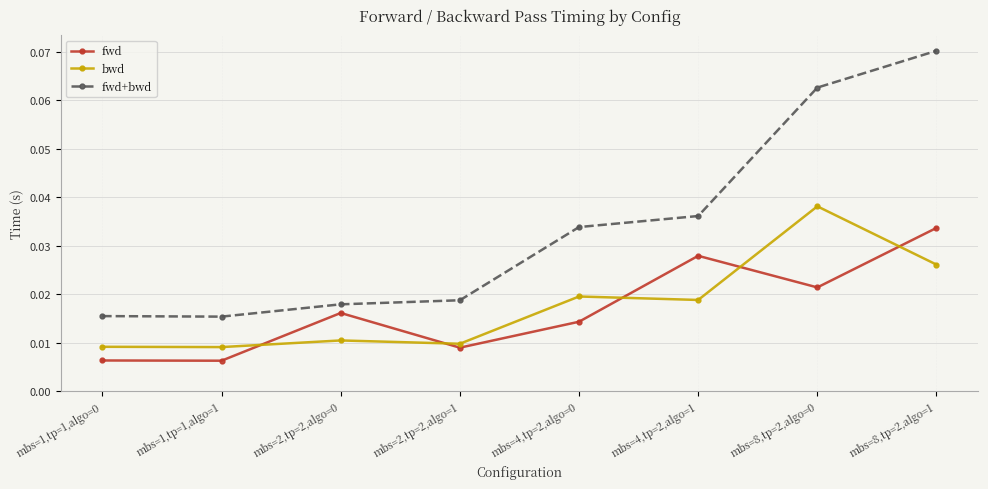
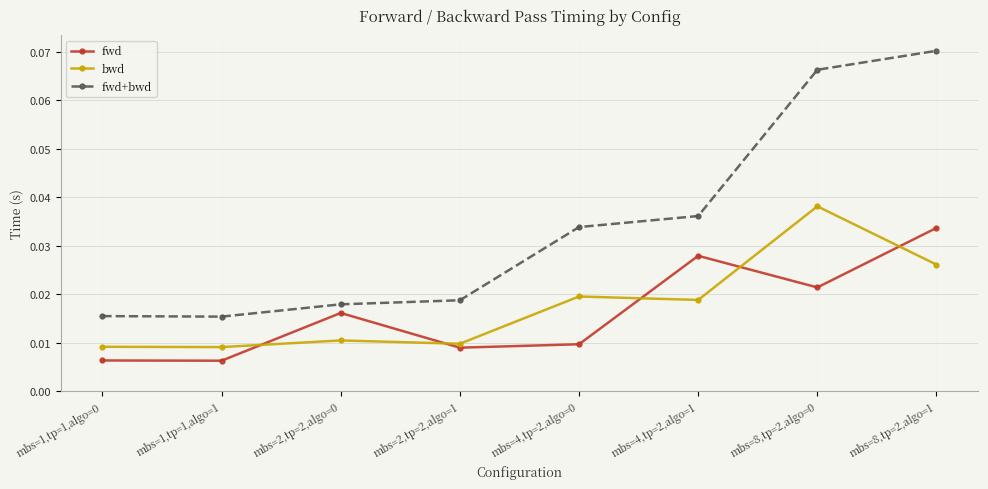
fwd, mbs=4,tp=2,algo=0: 0.014 -> 0.010
fwd+bwd, mbs=8,tp=2,algo=0: 0.063 -> 0.066
